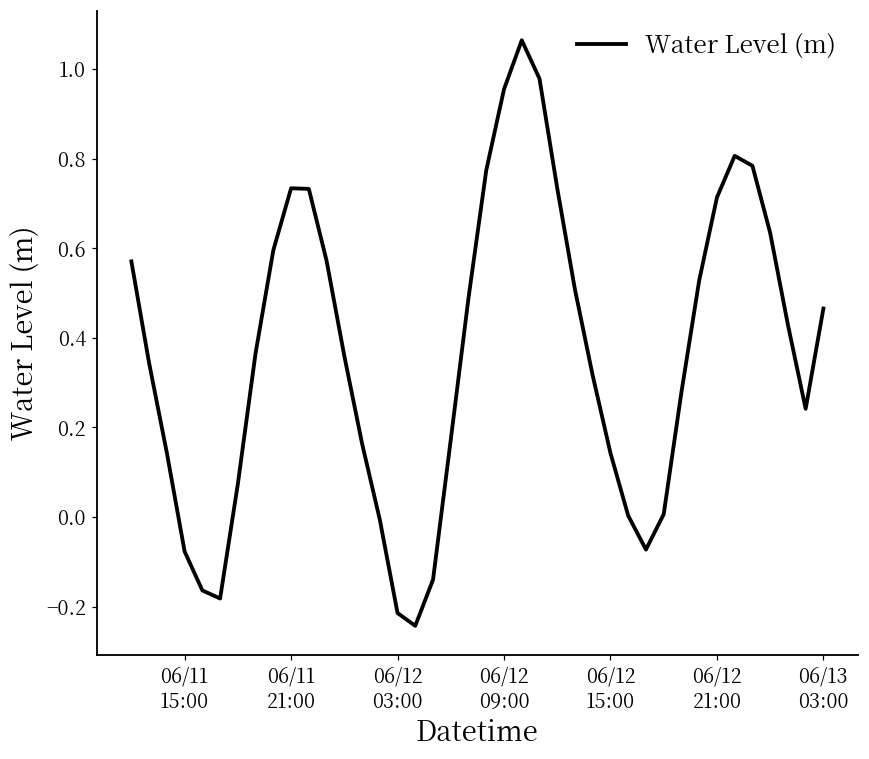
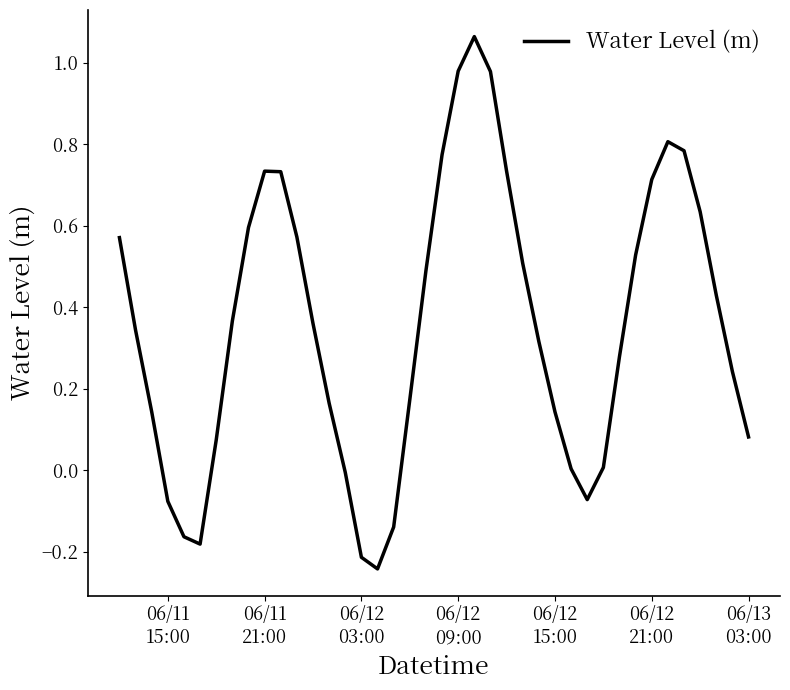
06/12 09:00: 0.95 -> 0.98
06/13 03:00: 0.47 -> 0.08
